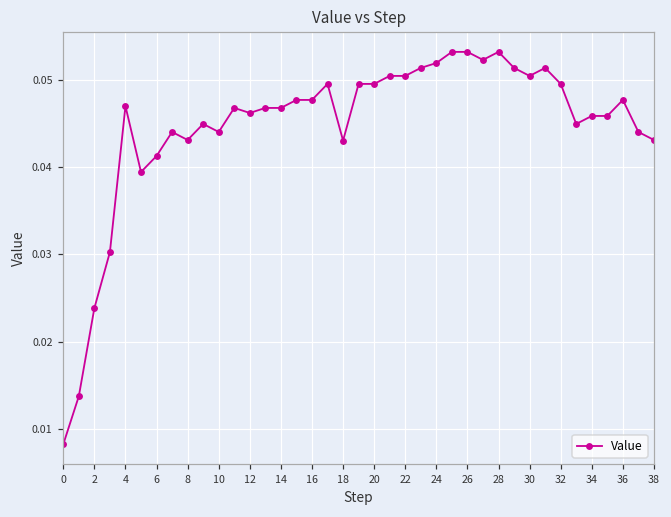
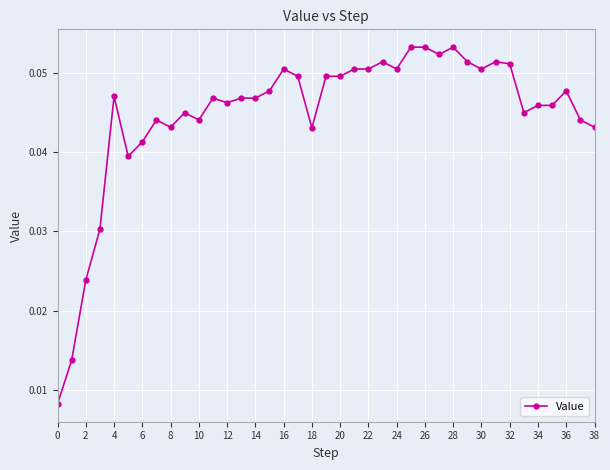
16: 0.048 -> 0.050
24: 0.052 -> 0.050
32: 0.050 -> 0.051
